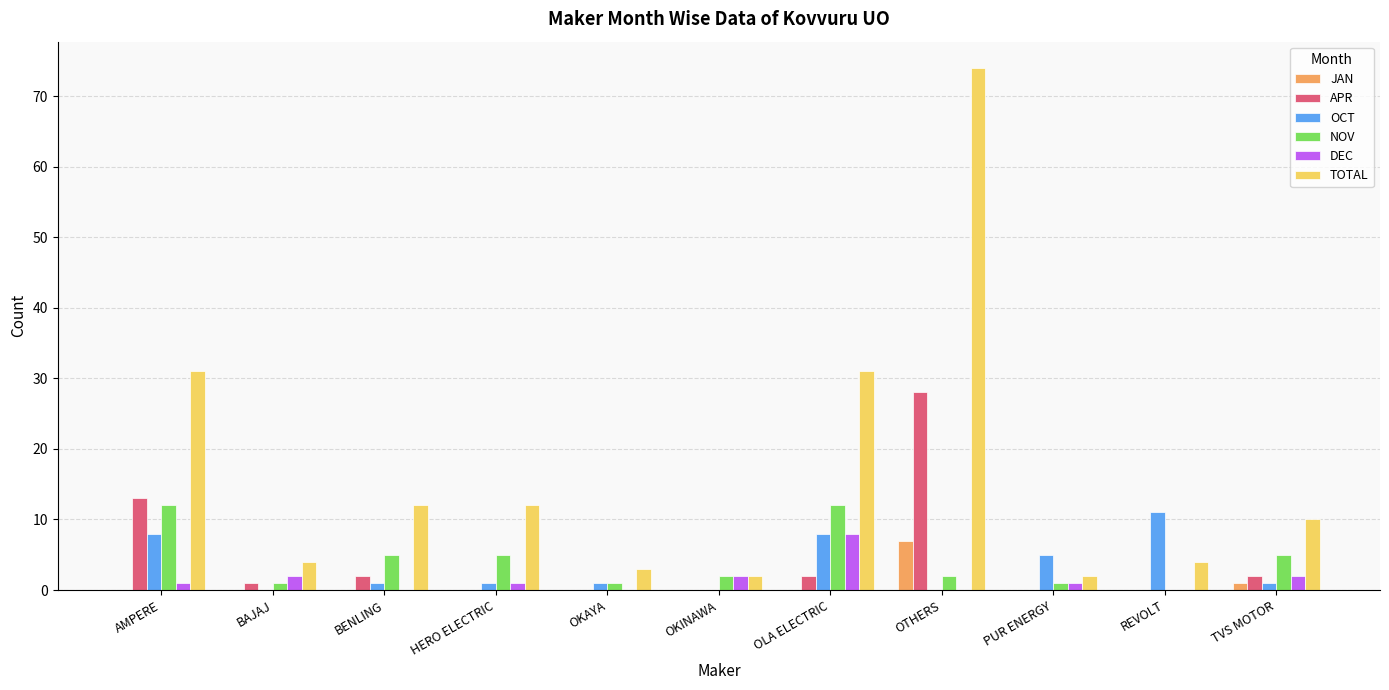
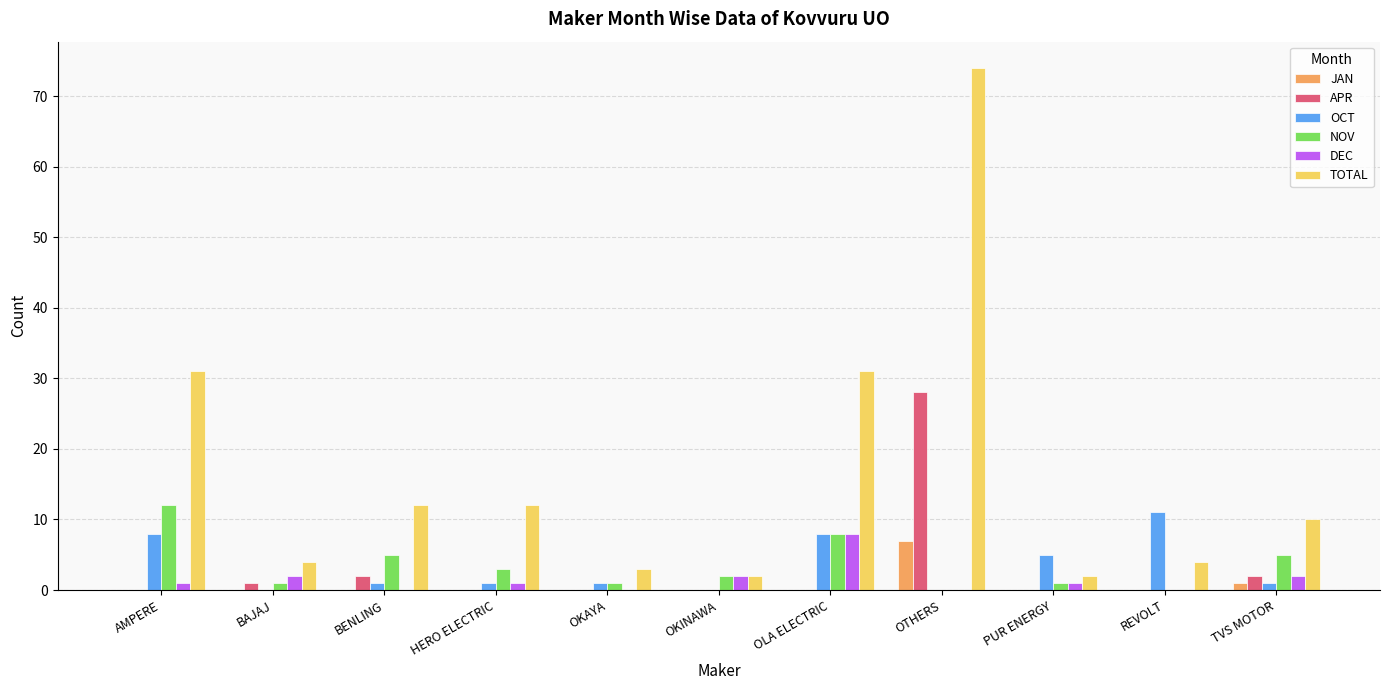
APR, AMPERE: 13 -> 0
NOV, HERO ELECTRIC: 5 -> 3
APR, OLA ELECTRIC: 2 -> 0
NOV, OLA ELECTRIC: 12 -> 8
NOV, OTHERS: 2 -> 0
